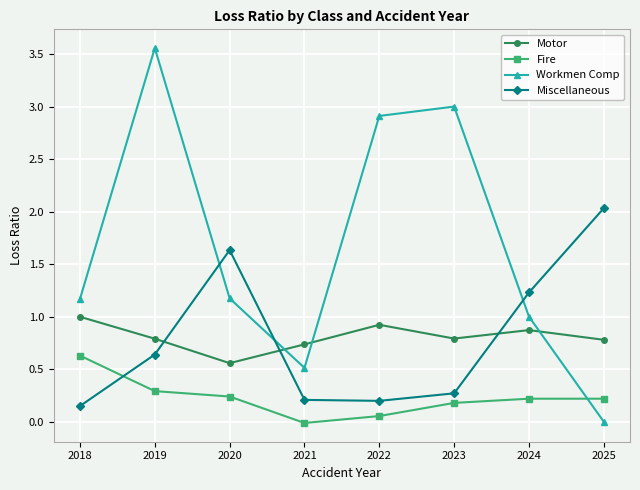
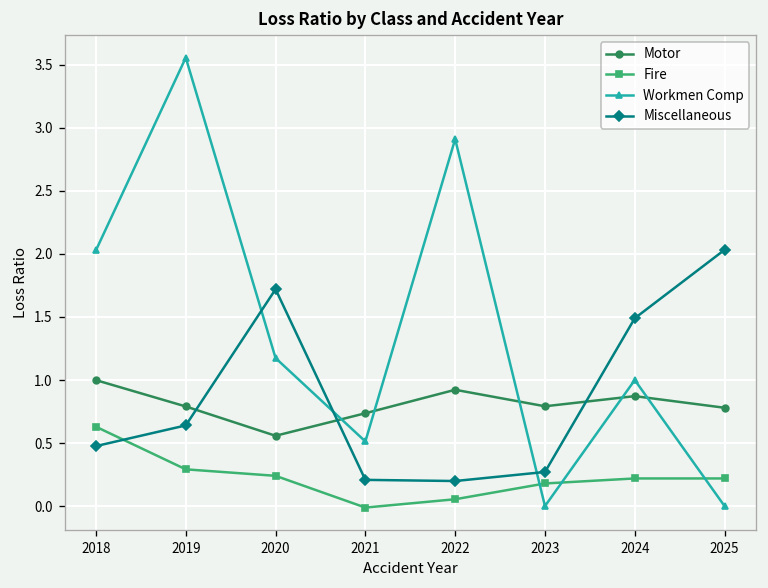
Workmen Comp, 2018: 1.17 -> 2.03
Miscellaneous, 2018: 0.15 -> 0.48
Miscellaneous, 2020: 1.63 -> 1.72
Workmen Comp, 2023: 3 -> 0
Miscellaneous, 2024: 1.23 -> 1.49
